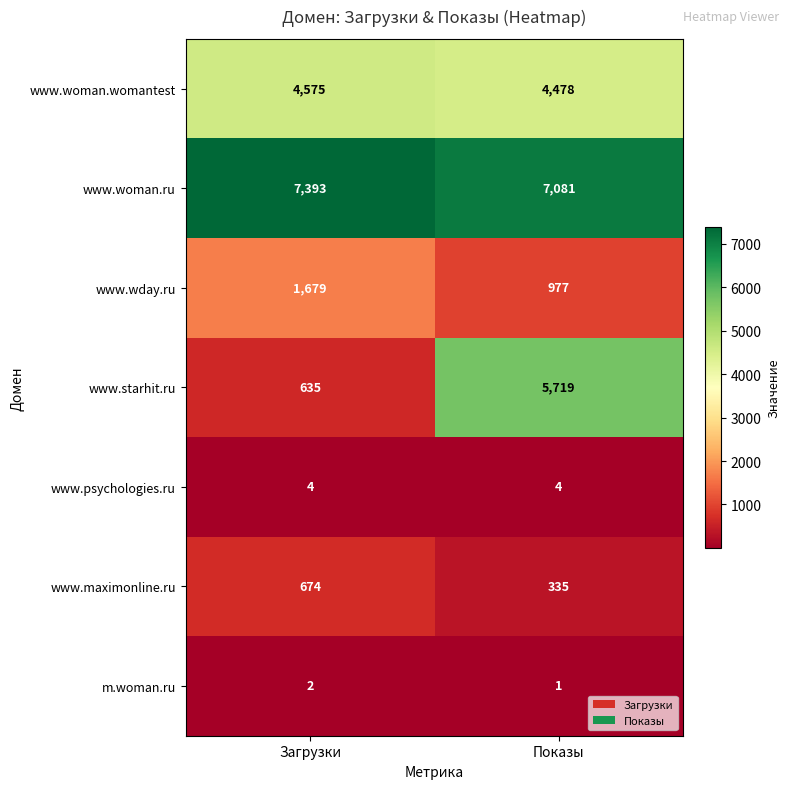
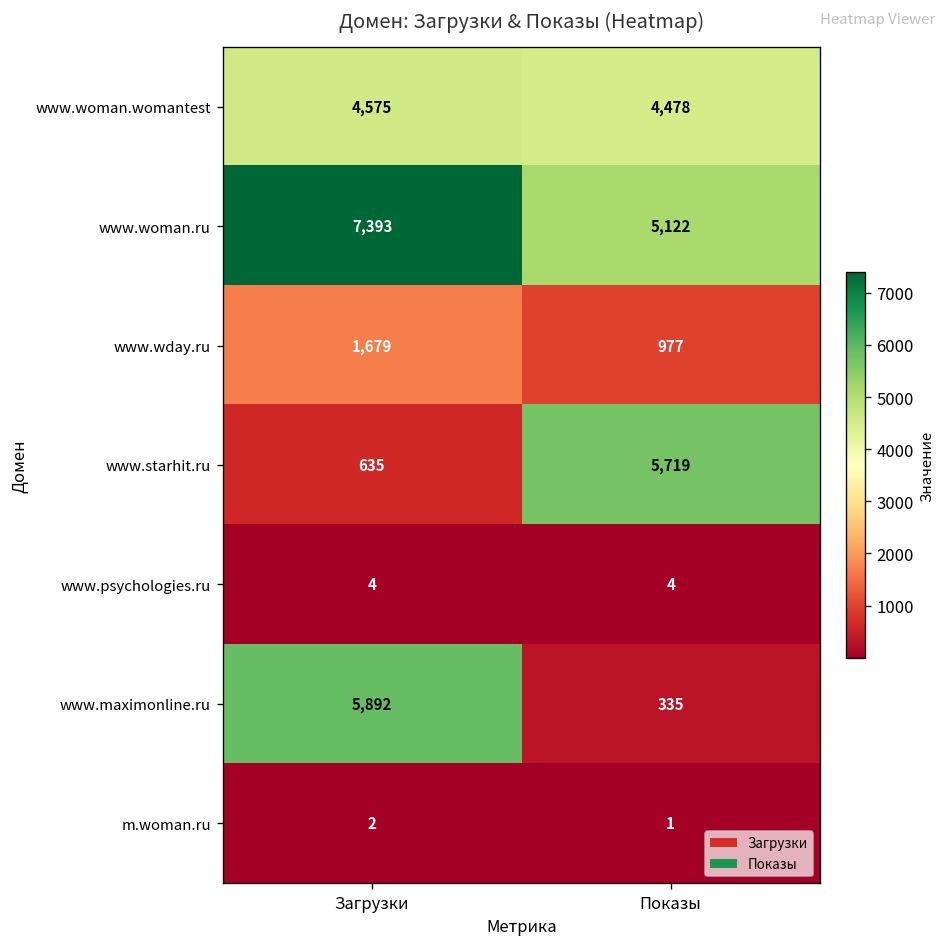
www.woman.ru, Показы: 7,081 -> 5,122
www.maximonline.ru, Загрузки: 674 -> 5,892
